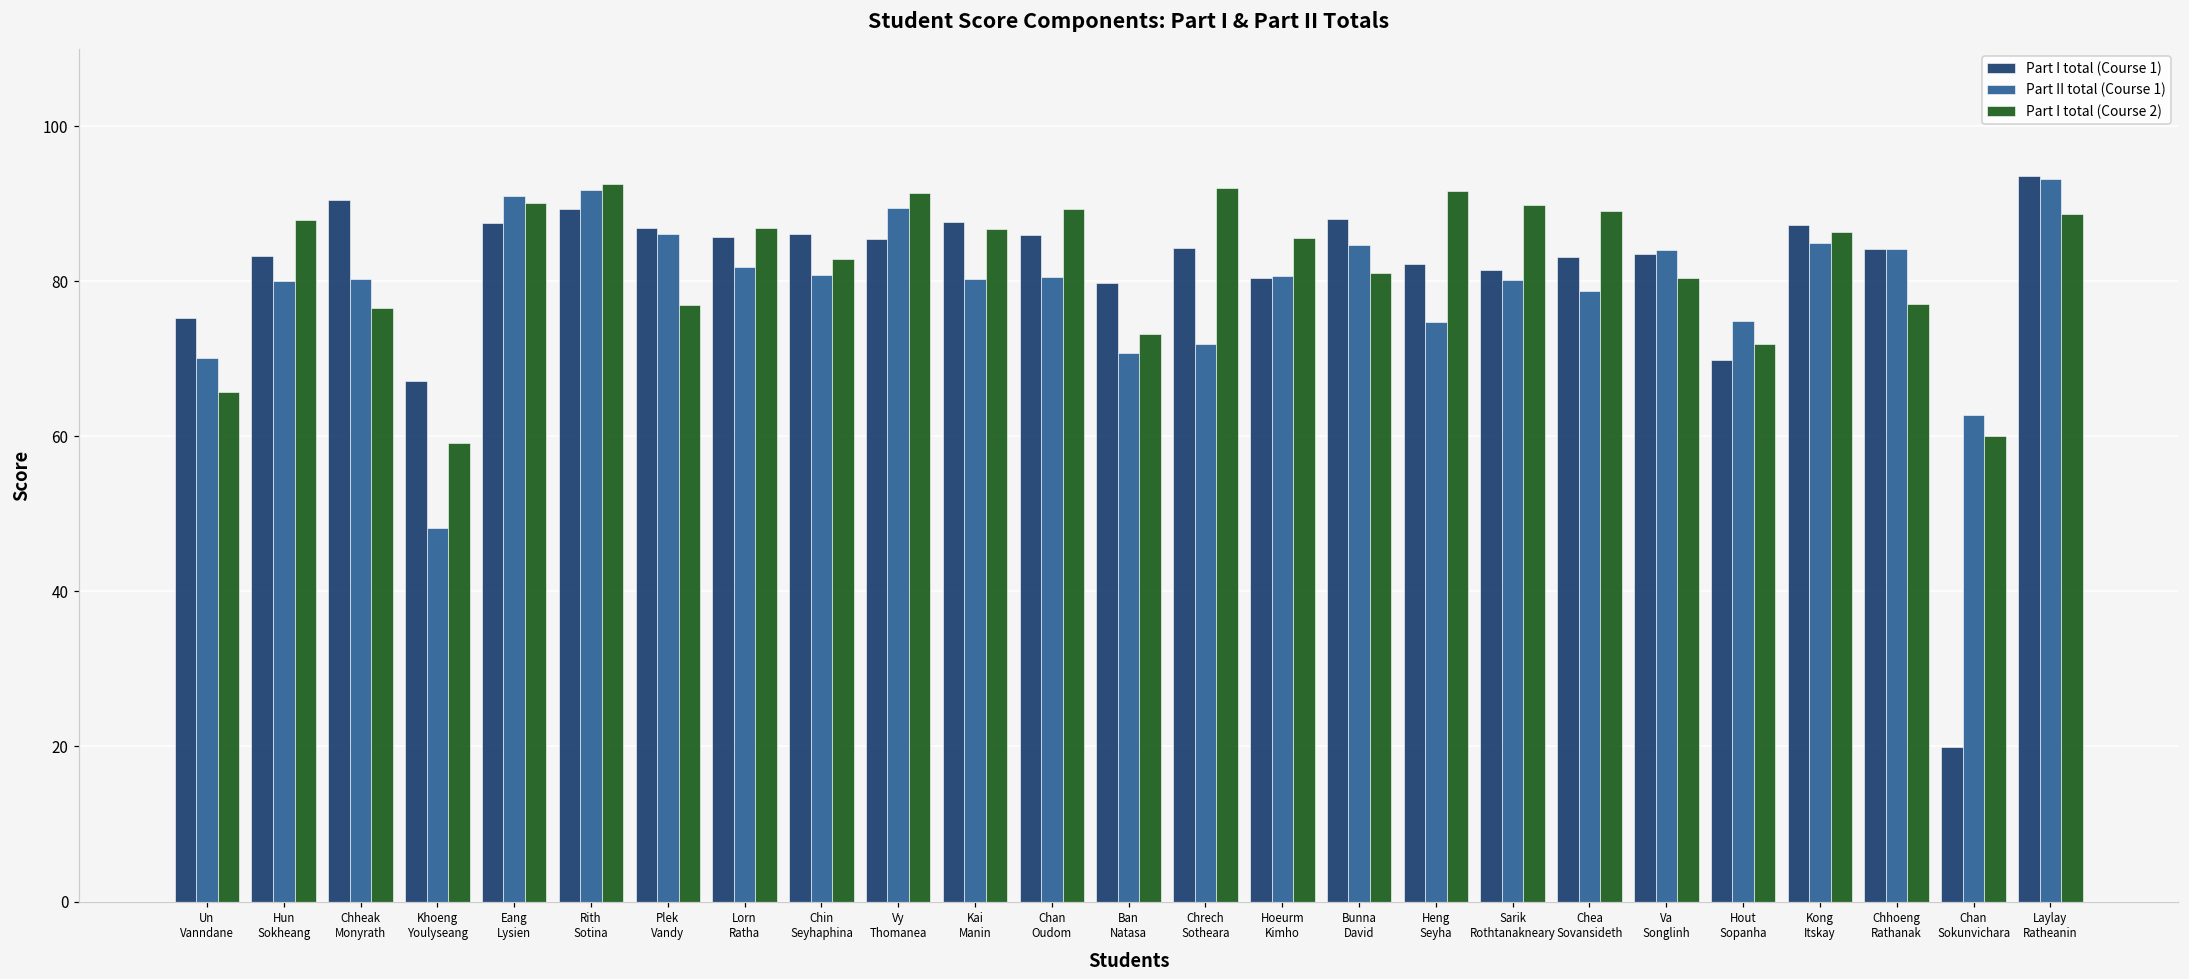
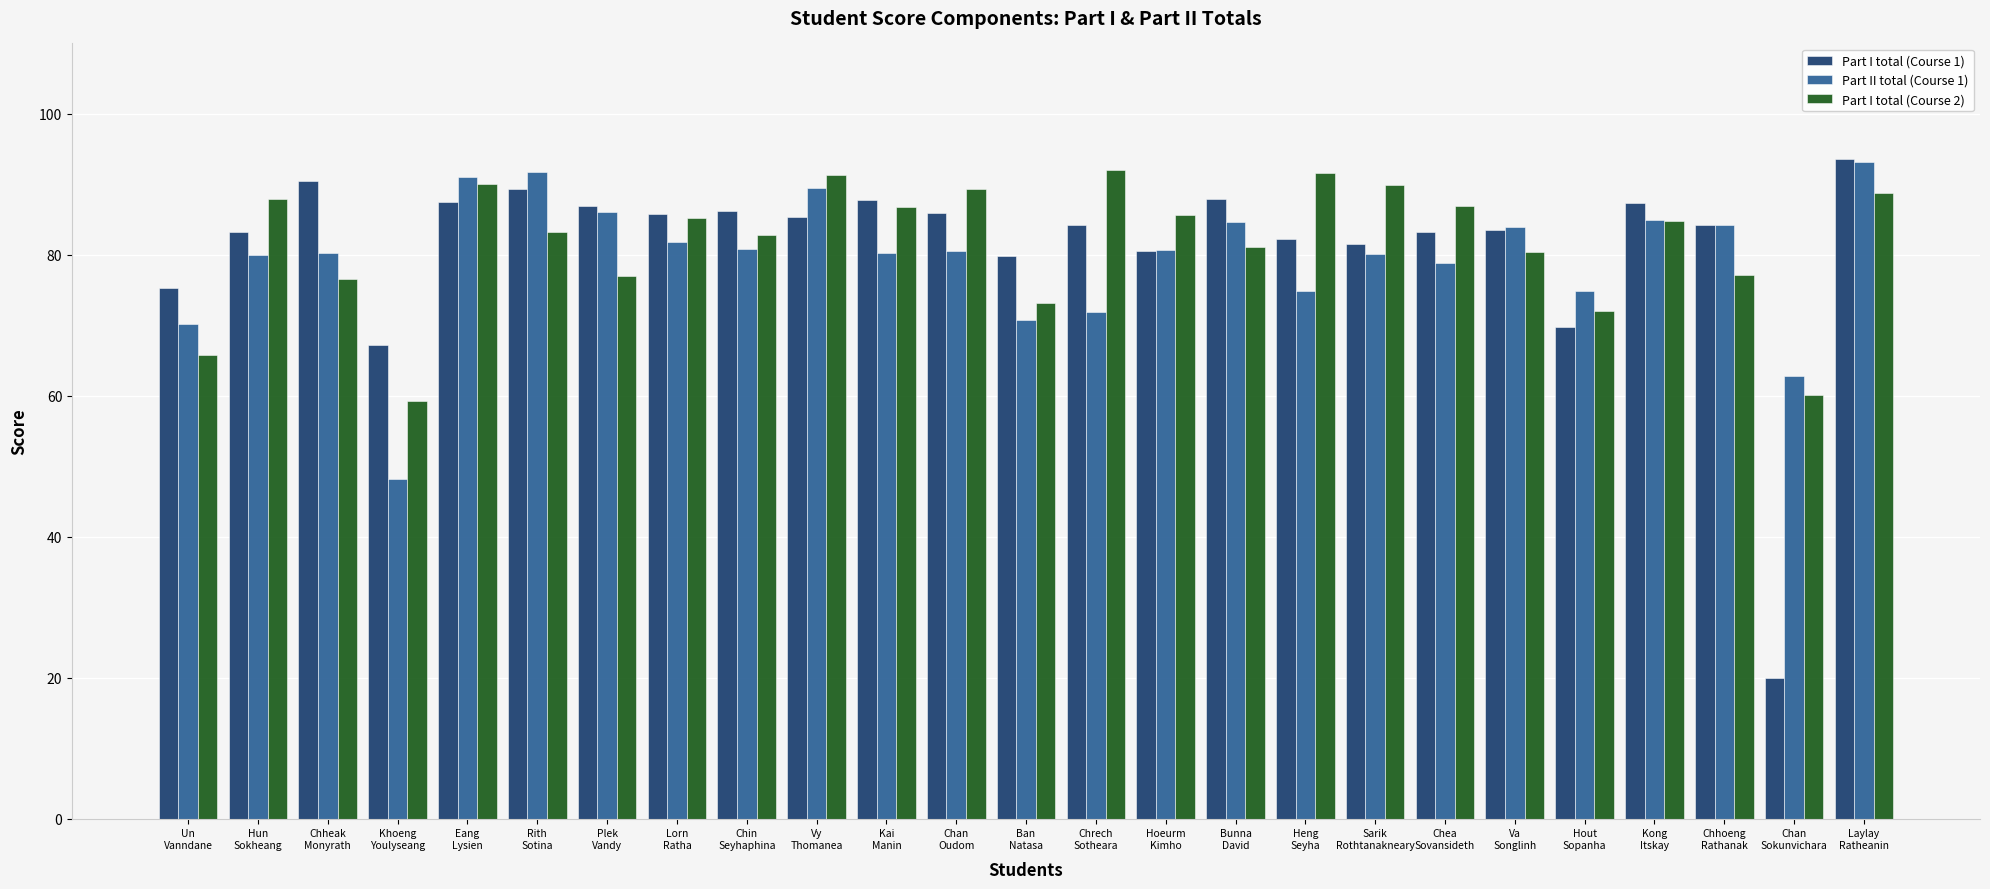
Part I total (Course 2), Rith Sotina: 93 -> 83
Part I total (Course 2), Lorn Ratha: 87 -> 85
Part I total (Course 2), Chea Sovansideth: 89 -> 87
Part I total (Course 2), Kong Itskay: 86 -> 85
